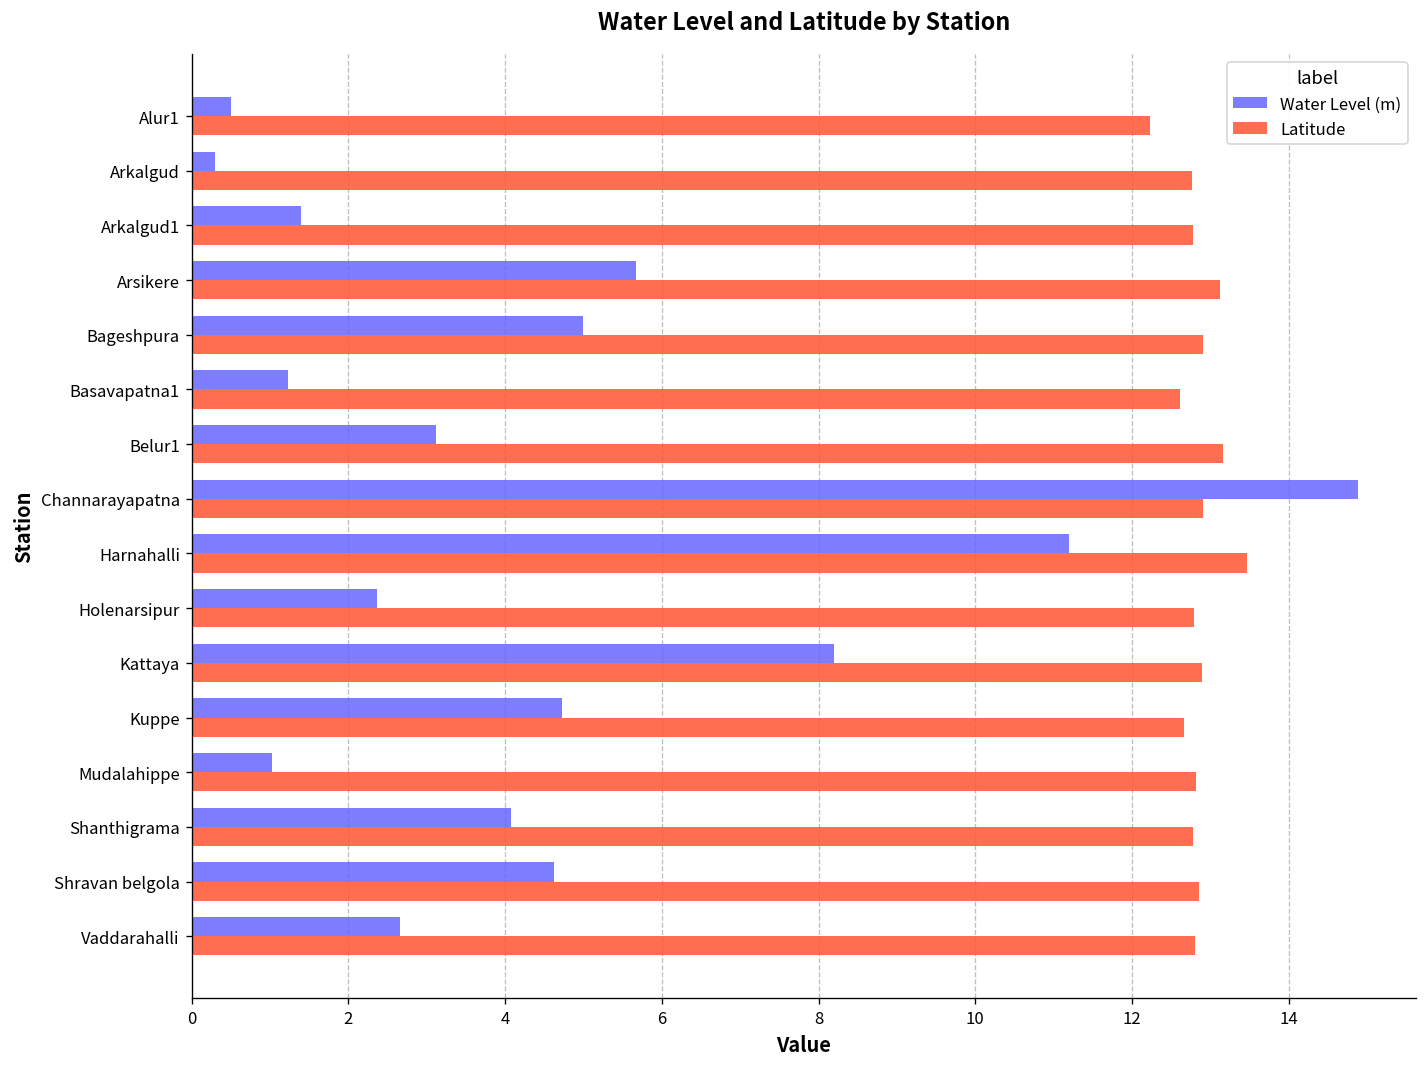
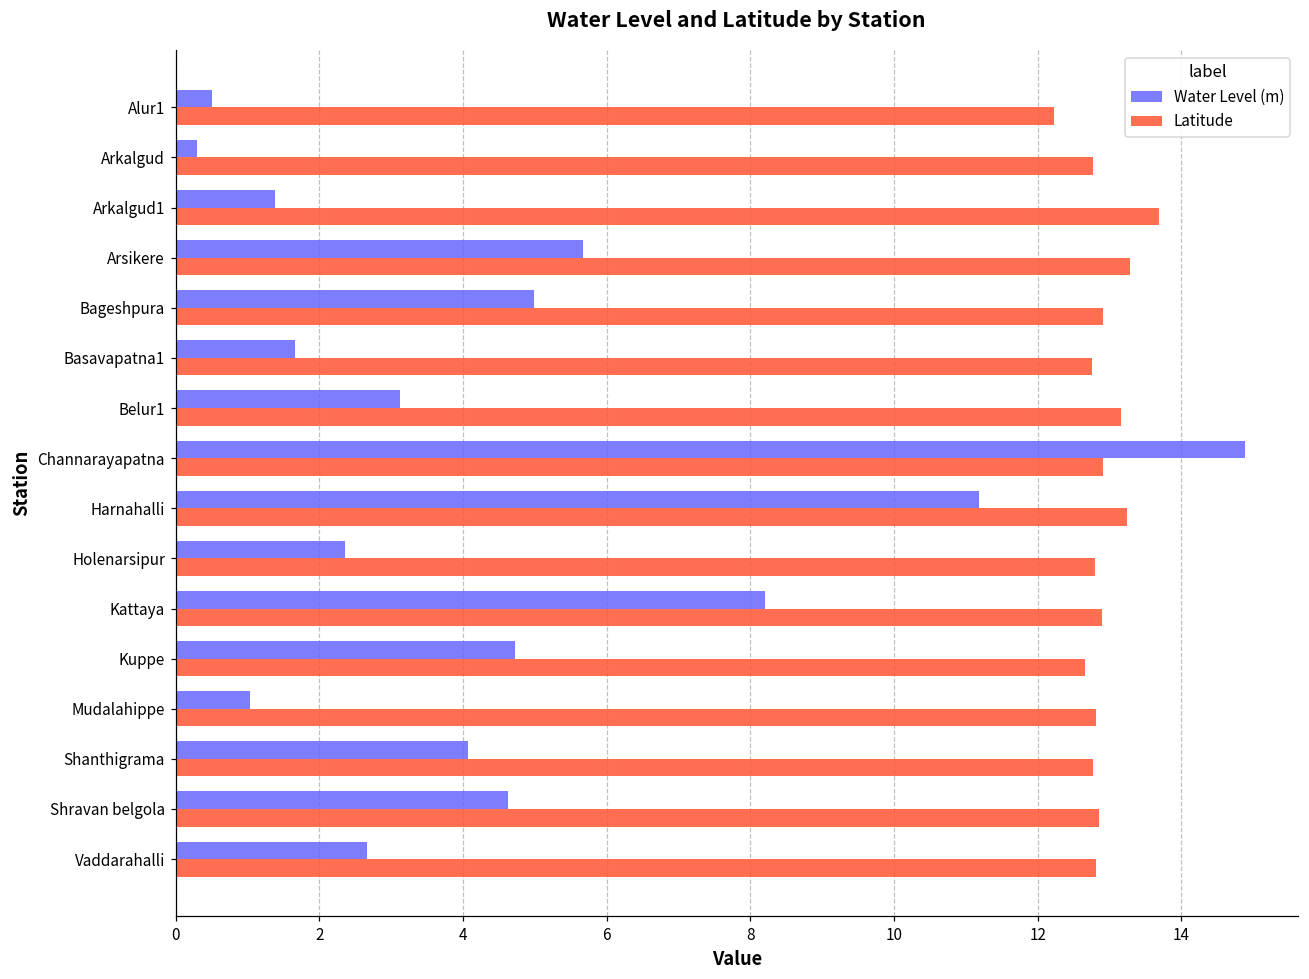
Latitude, Arkalgud1: 12.8 -> 13.7
Latitude, Arsikere: 13.1 -> 13.3
Water Level (m), Basavapatna1: 1.2 -> 1.7
Latitude, Basavapatna1: 12.6 -> 12.8
Latitude, Harnahalli: 13.5 -> 13.2
